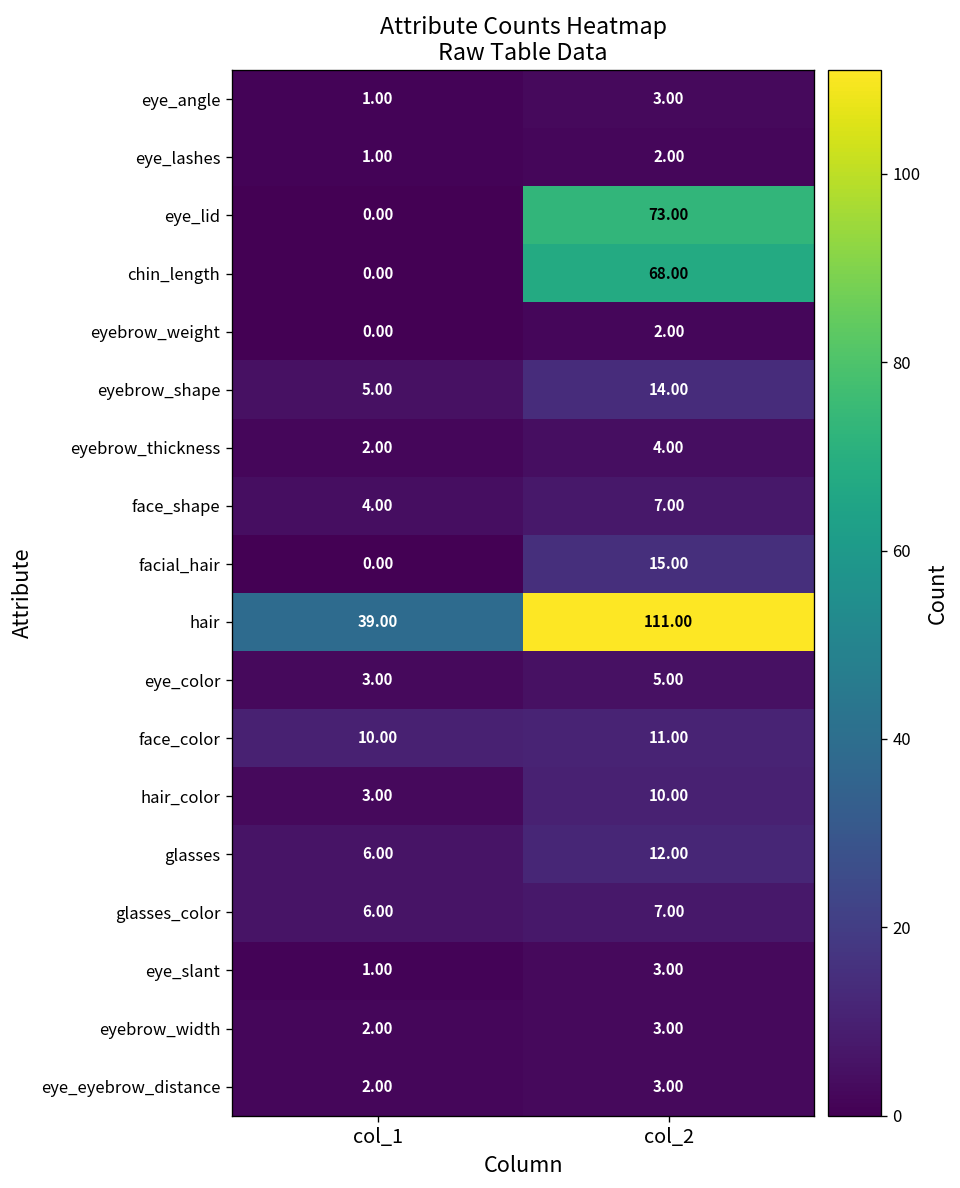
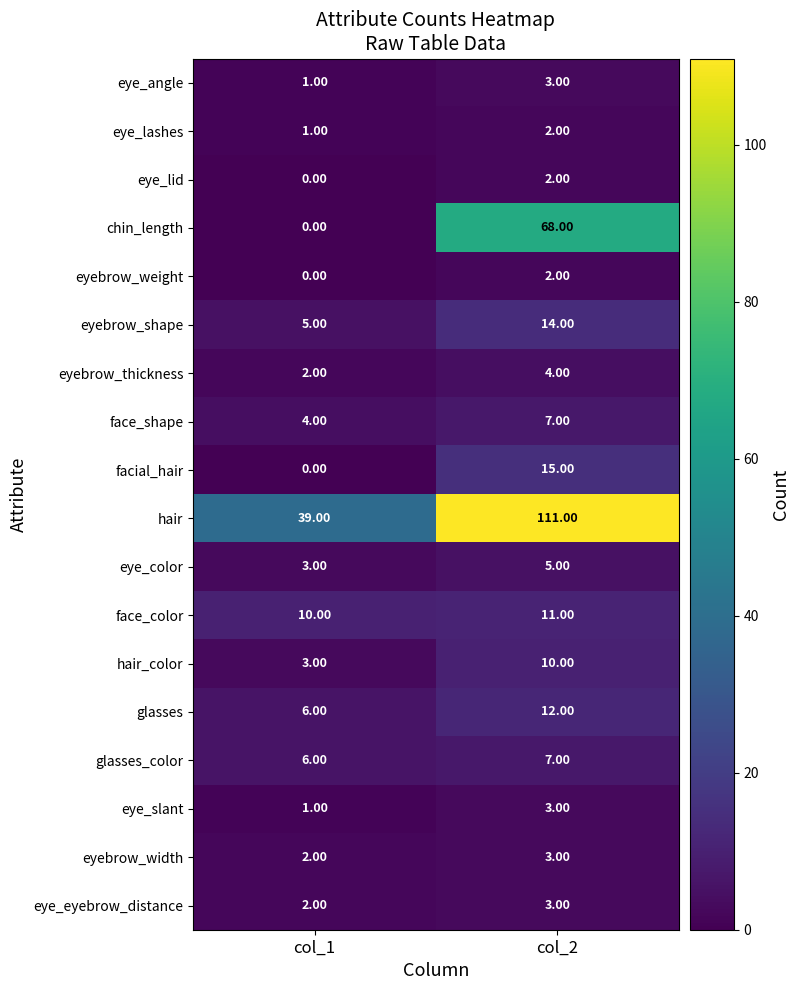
eye_lid, col_2: 73.00 -> 2.00
